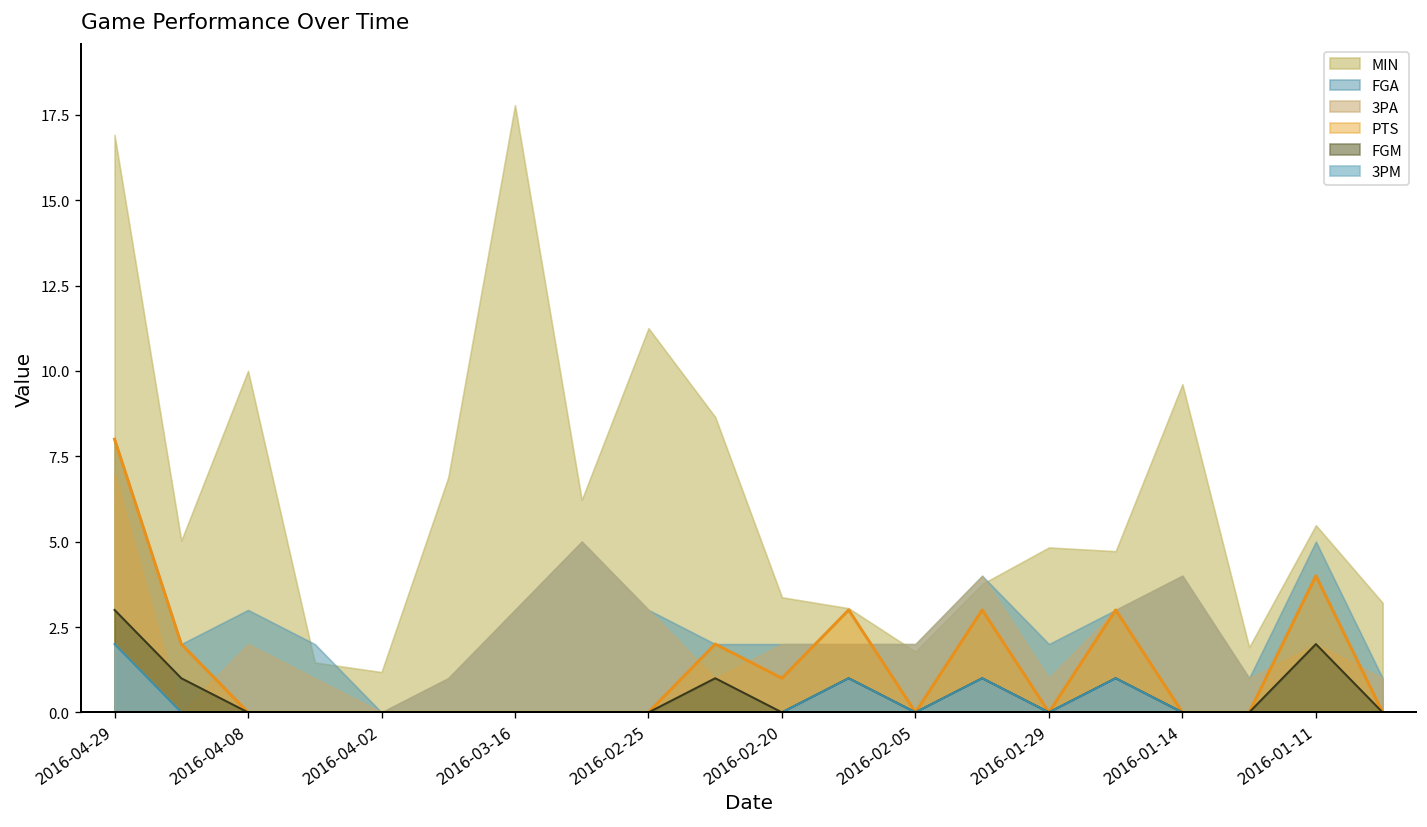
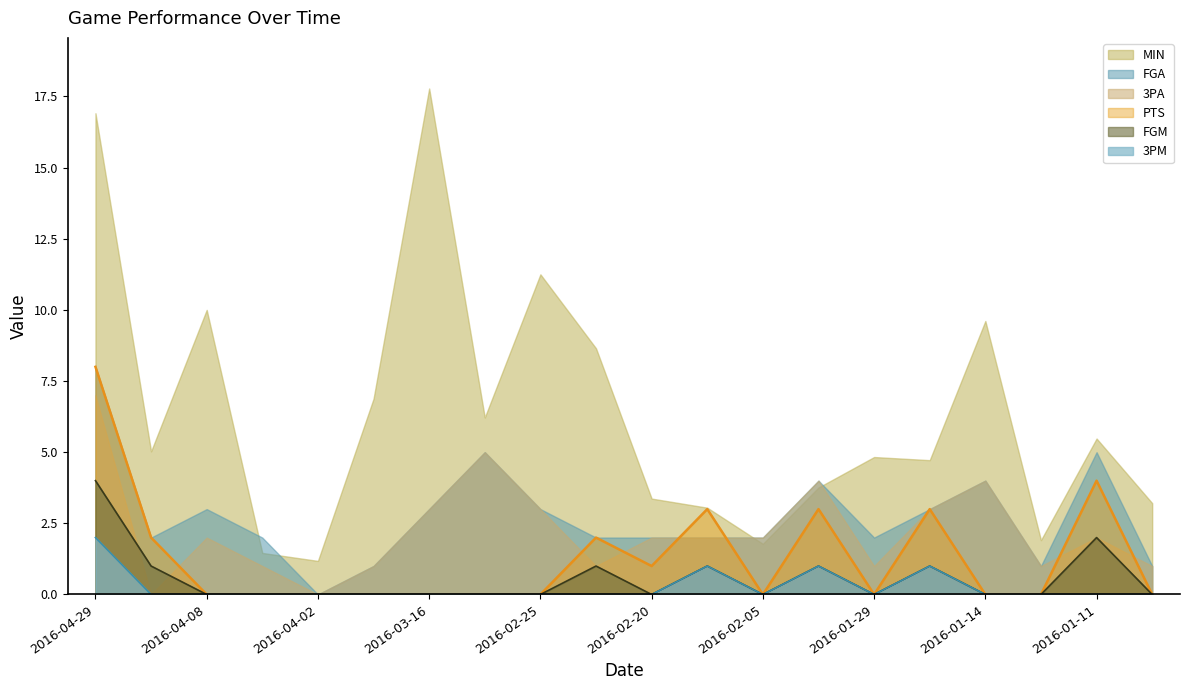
FGM, 2016-04-29: 3 -> 4
